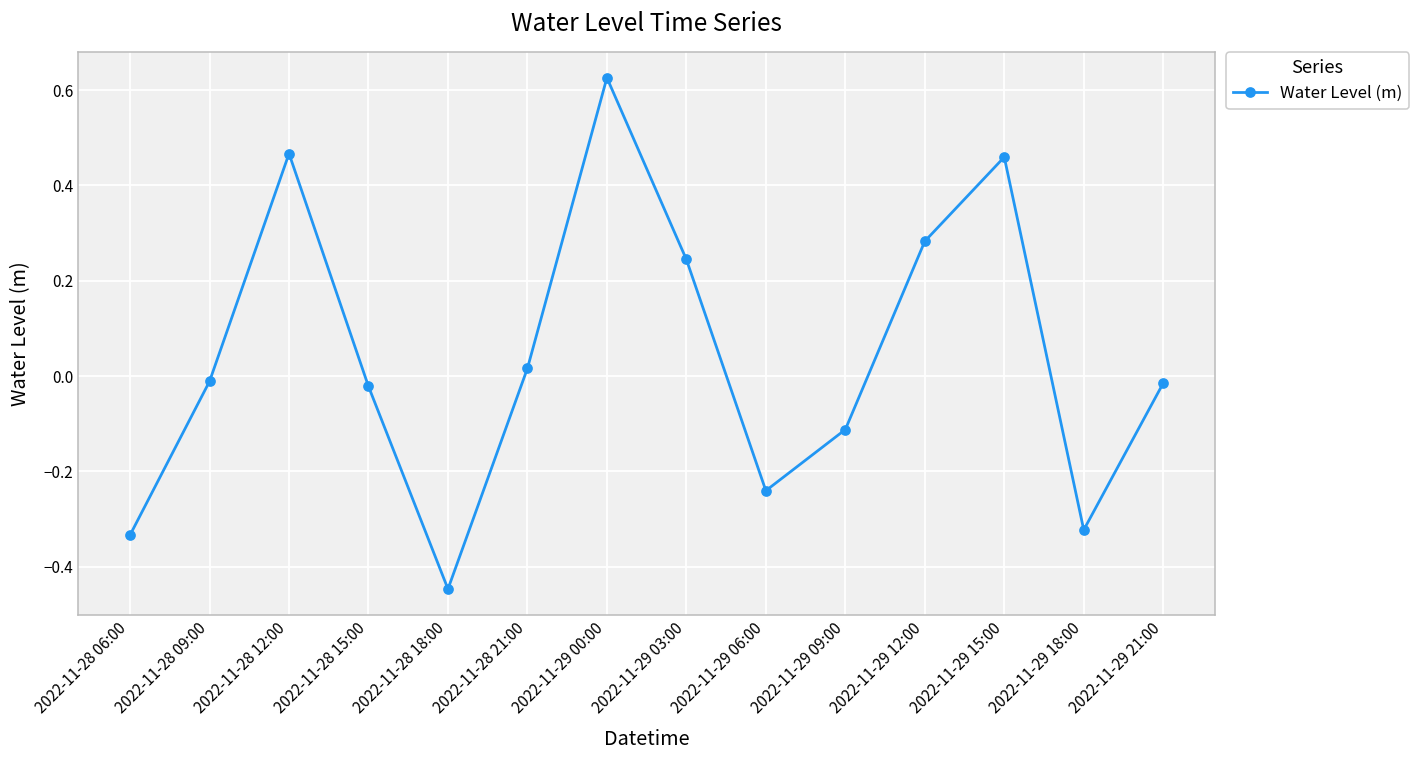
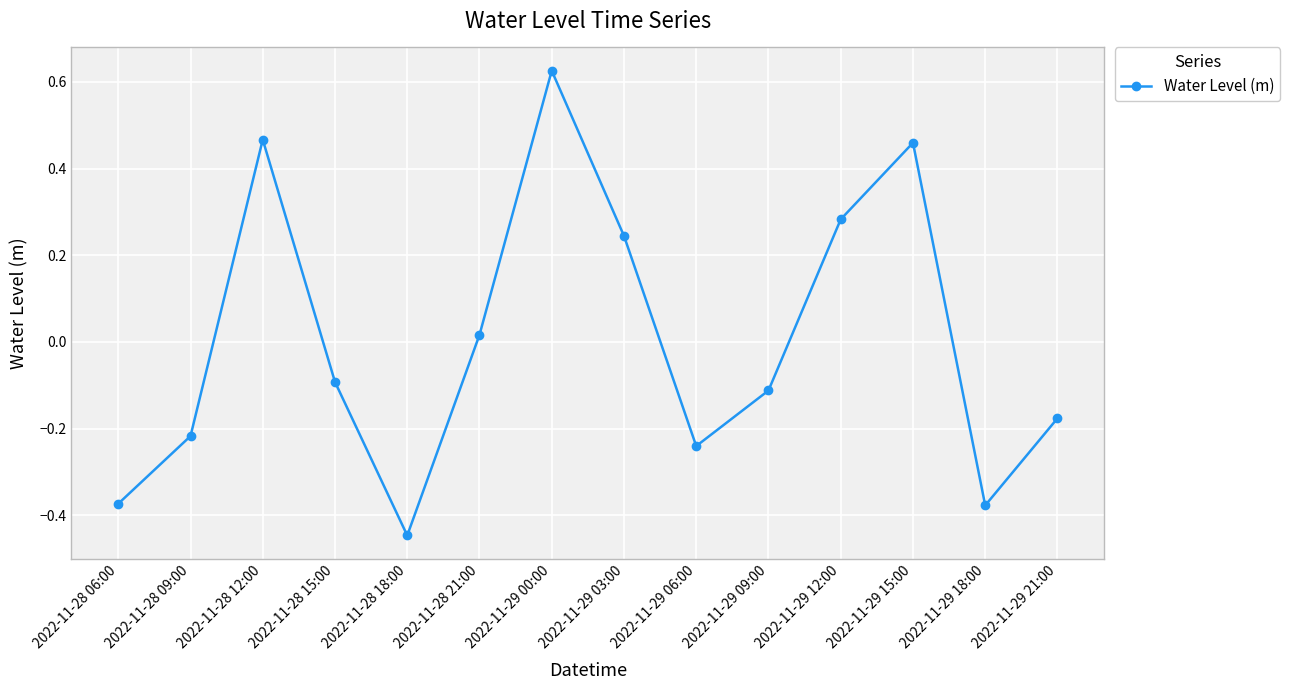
2022-11-28 06:00: -0.33 -> -0.37
2022-11-28 09:00: -0.01 -> -0.22
2022-11-28 15:00: -0.02 -> -0.09
2022-11-29 18:00: -0.32 -> -0.38
2022-11-29 21:00: -0.01 -> -0.18
